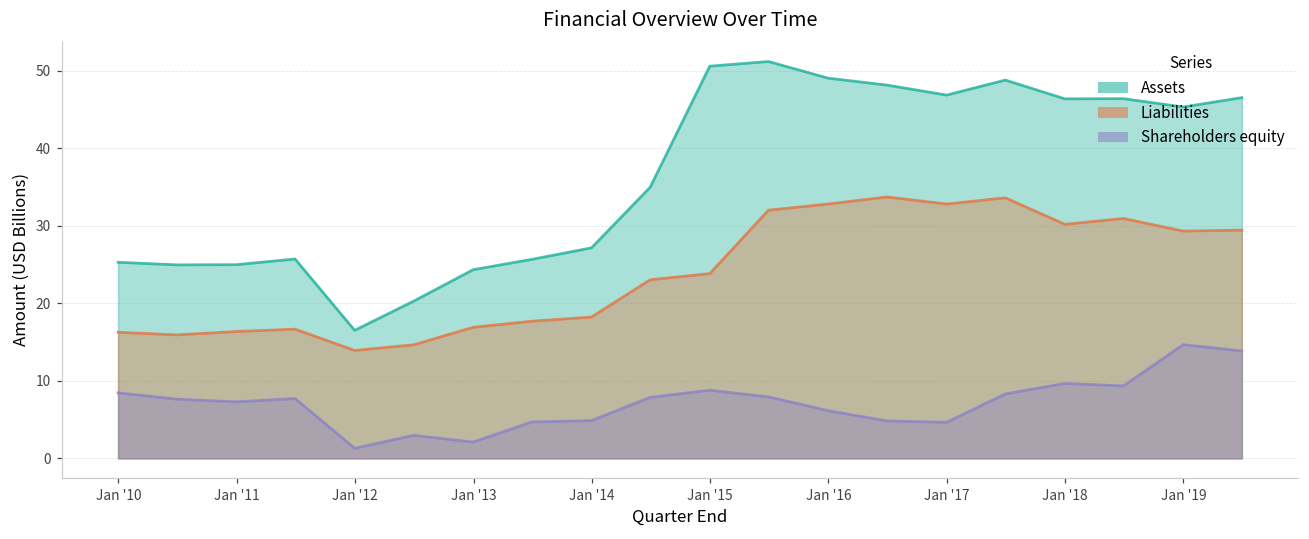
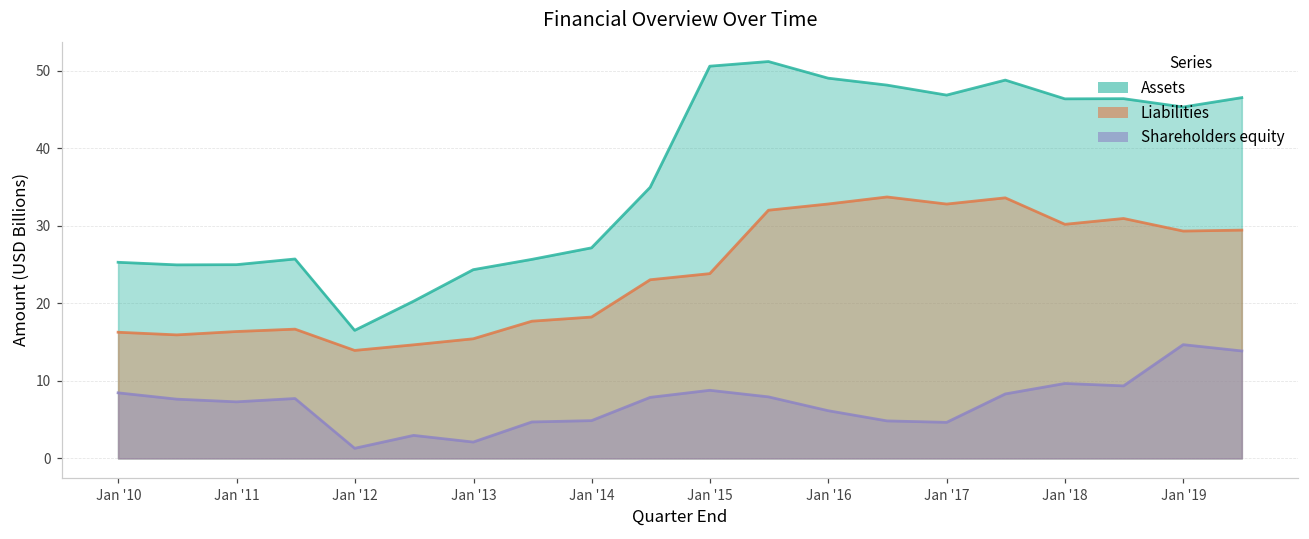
Liabilities, Jan '13: 17 -> 15
